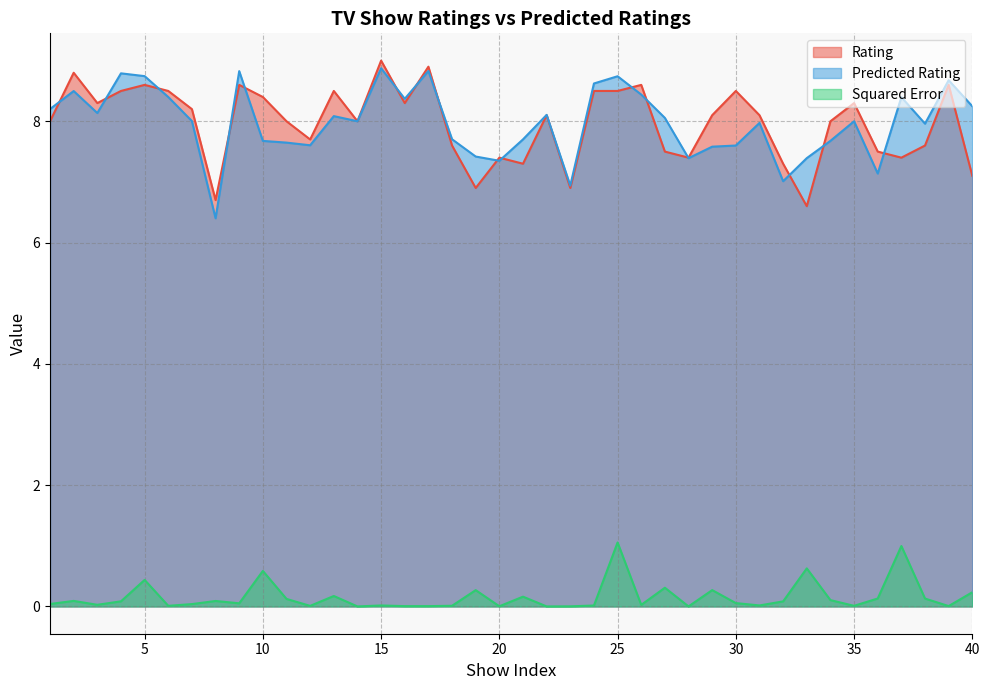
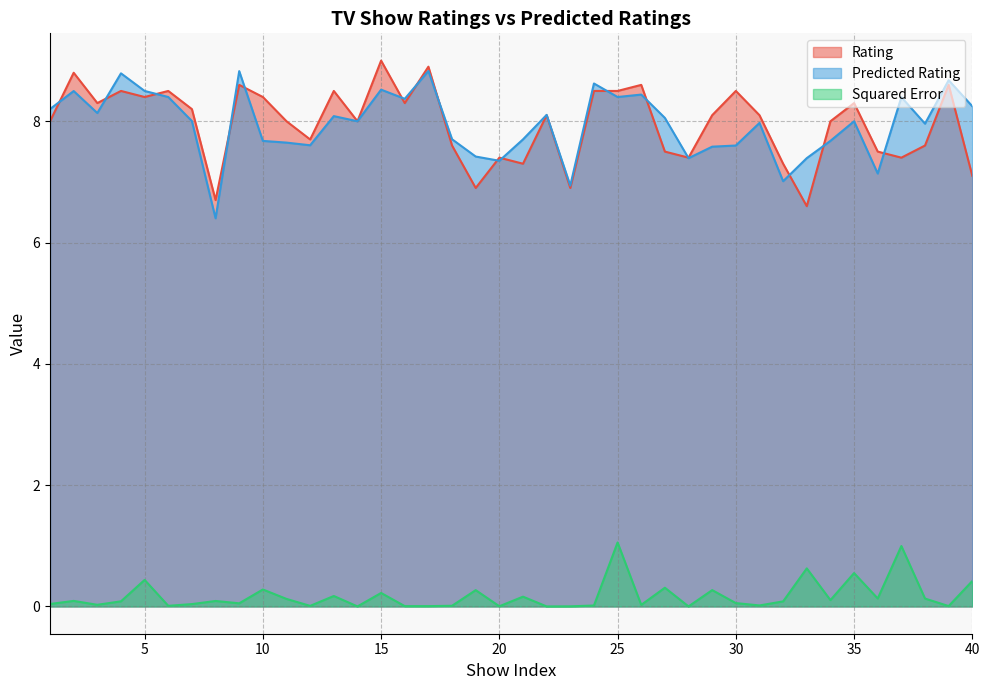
Rating, 5: 8.6 -> 8.4
Predicted Rating, 5: 8.7 -> 8.5
Squared Error, 10: 0.6 -> 0.3
Predicted Rating, 15: 8.9 -> 8.5
Squared Error, 15: 0.0 -> 0.2
Predicted Rating, 25: 8.7 -> 8.4
Squared Error, 35: 0.0 -> 0.6
Squared Error, 40: 0.2 -> 0.4
